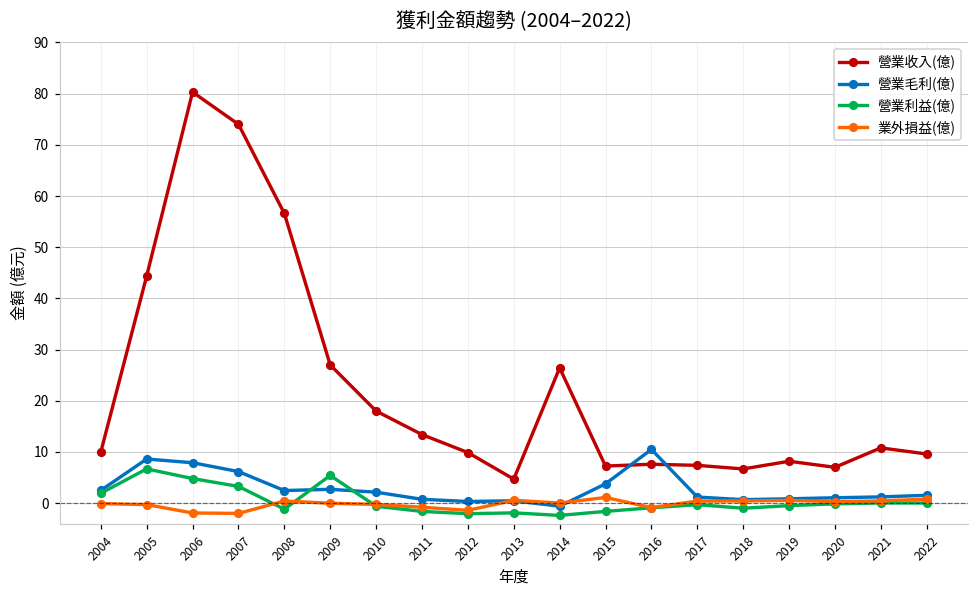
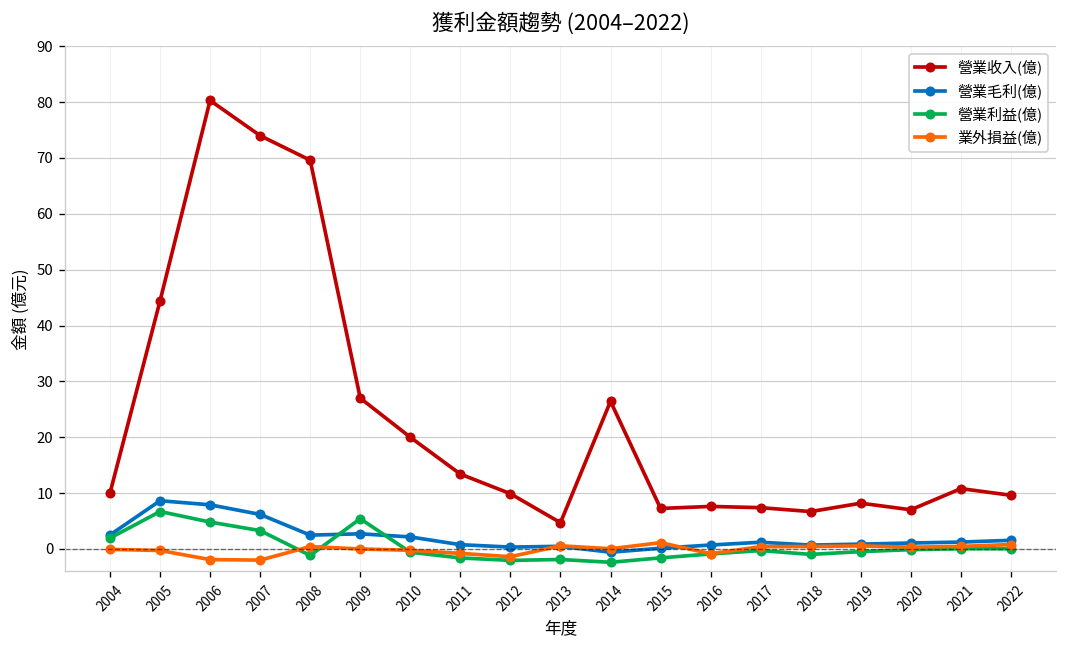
營業收入(億), 2008: 57 -> 70
營業收入(億), 2010: 18 -> 20
營業毛利(億), 2015: 4 -> 0
營業毛利(億), 2016: 11 -> 1
